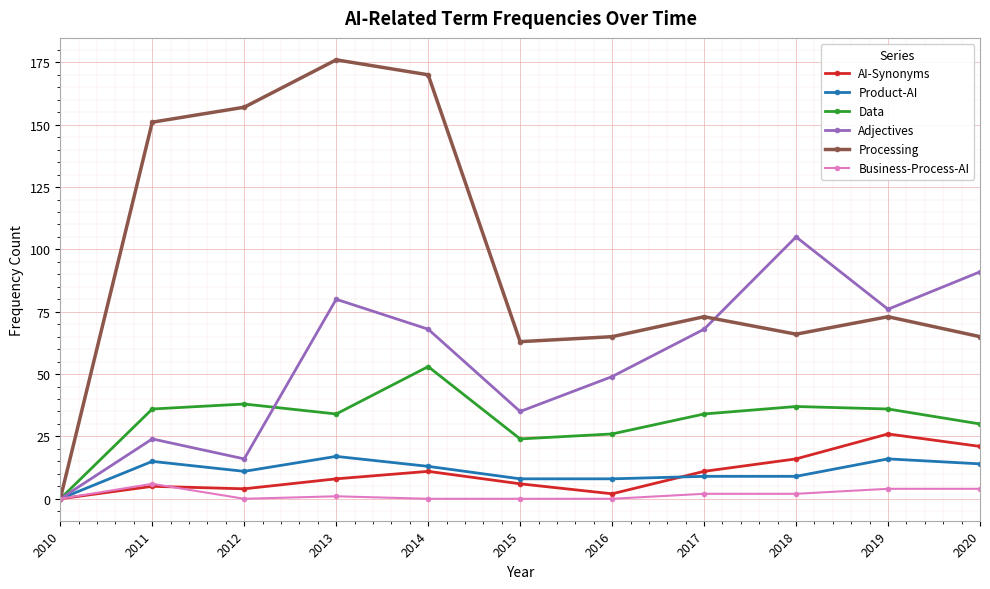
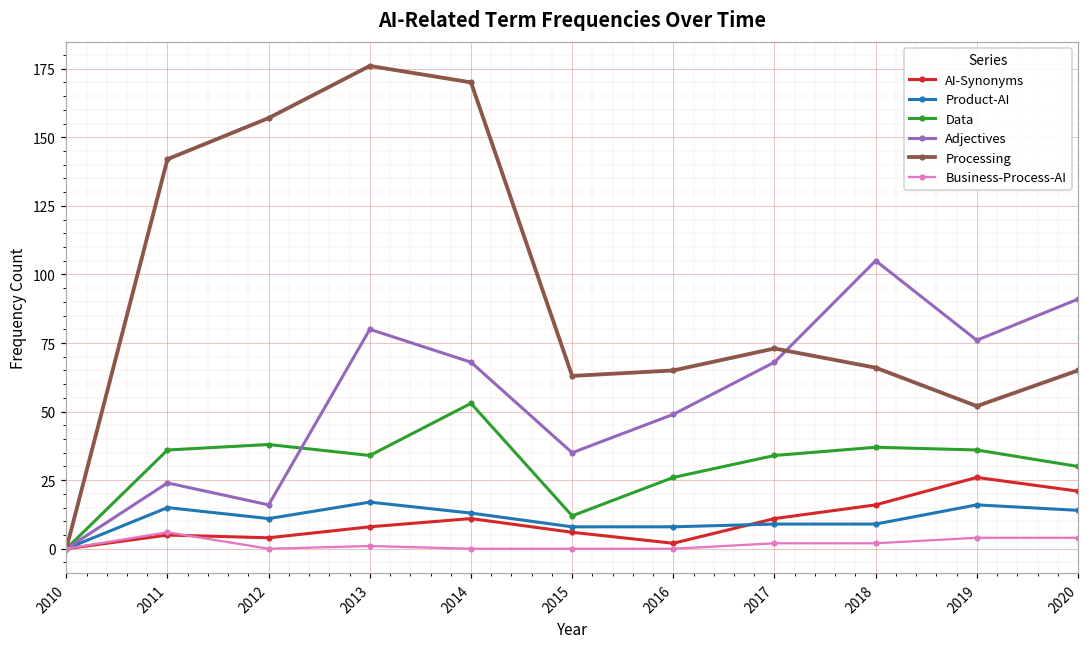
Processing, 2011: 151 -> 142
Data, 2015: 24 -> 12
Processing, 2019: 73 -> 52
